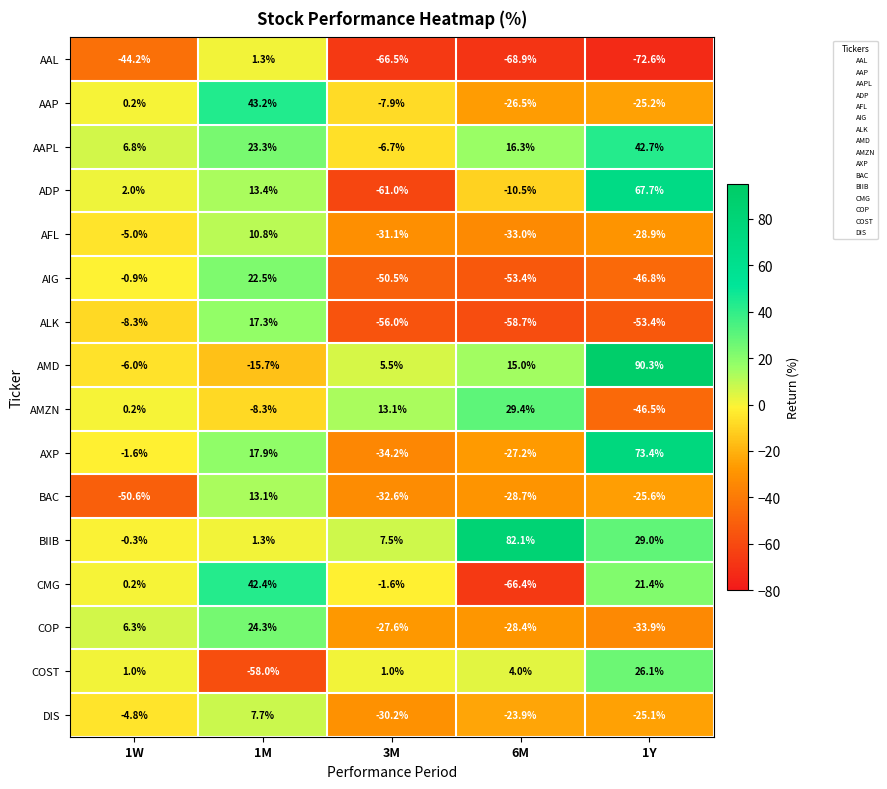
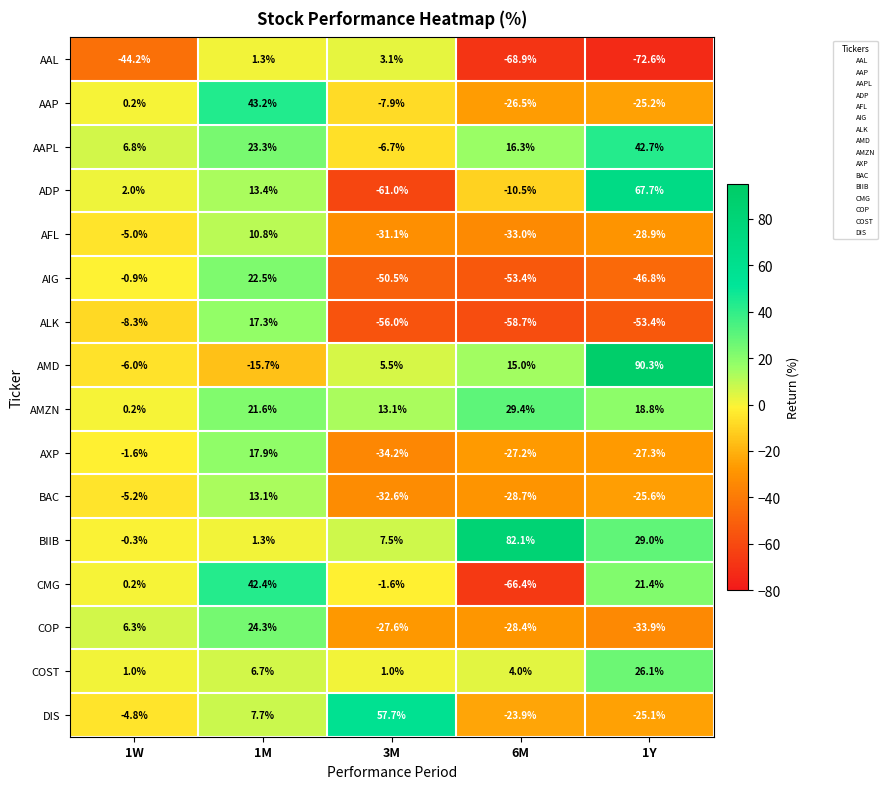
AAL, 3M: -66.5% -> 3.1%
AMZN, 1M: -8.3% -> 21.6%
AMZN, 1Y: -46.5% -> 18.8%
AXP, 1Y: 73.4% -> -27.3%
BAC, 1W: -50.6% -> -5.2%
COST, 1M: -58.0% -> 6.7%
DIS, 3M: -30.2% -> 57.7%
